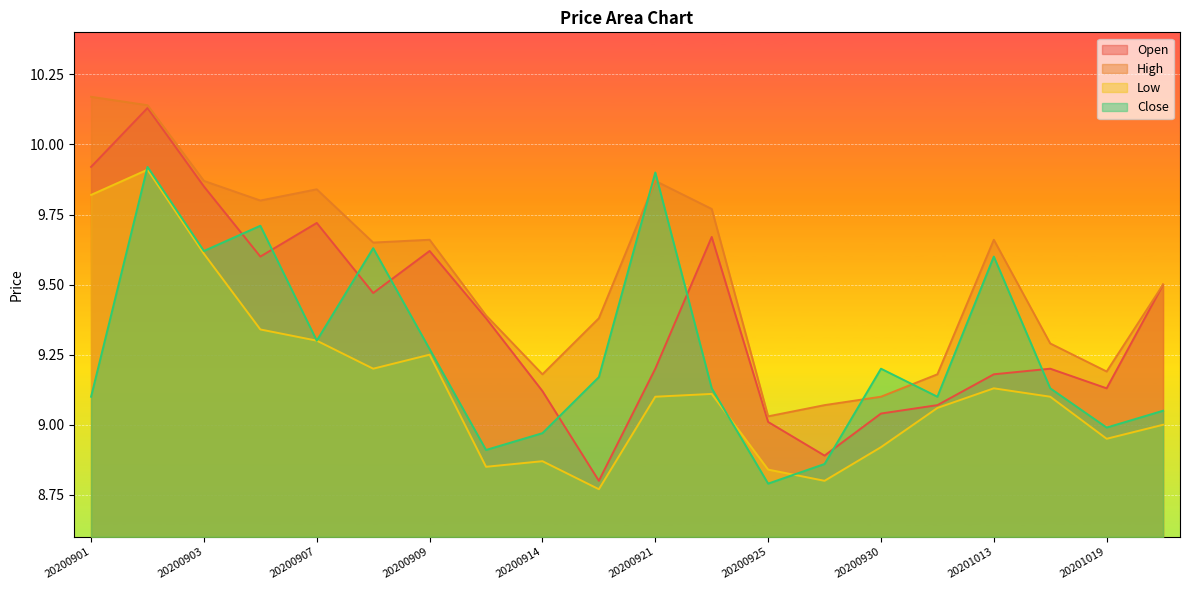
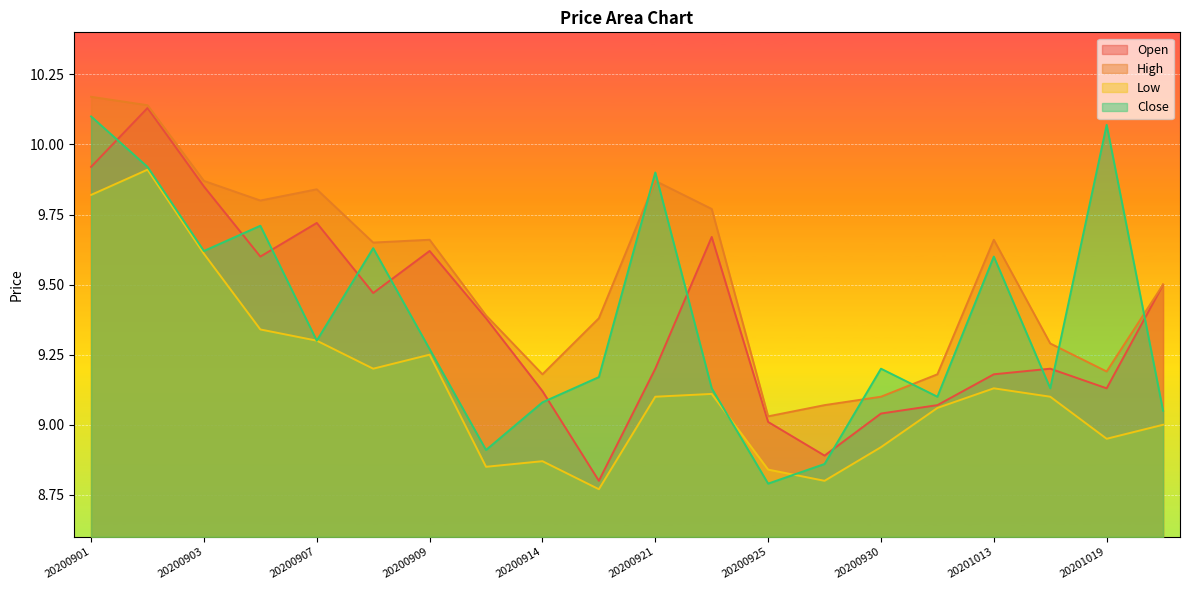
Close, 20200901: 9.1 -> 10.1
Close, 20200914: 8.97 -> 9.08
Close, 20201019: 8.99 -> 10.07
